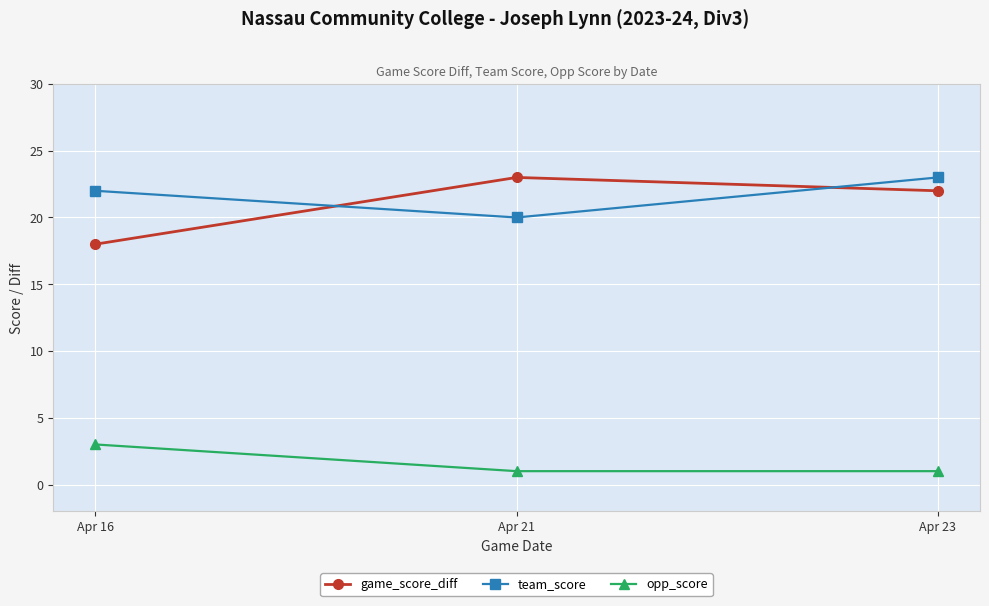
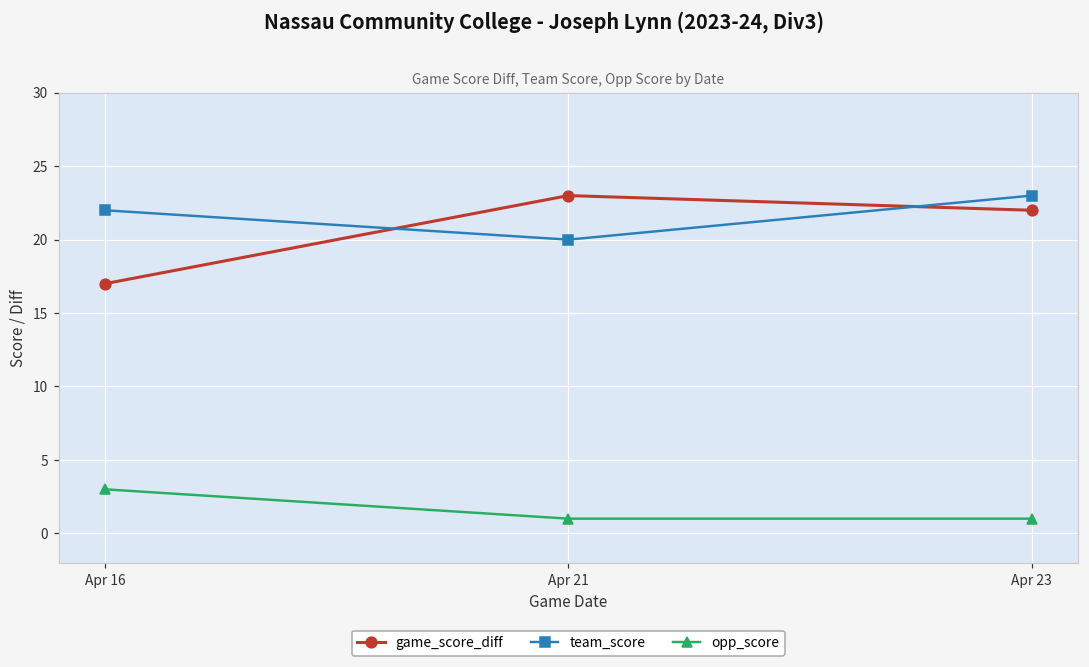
game_score_diff, Apr 16: 18 -> 17
